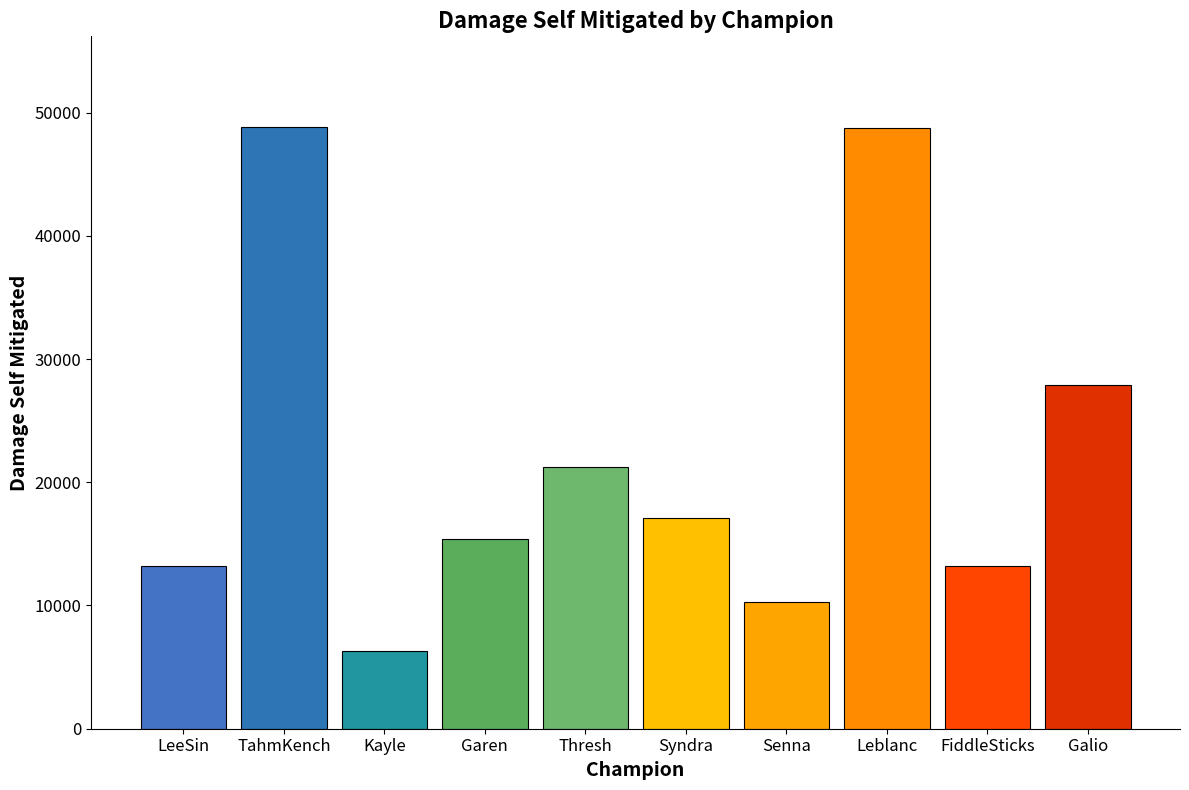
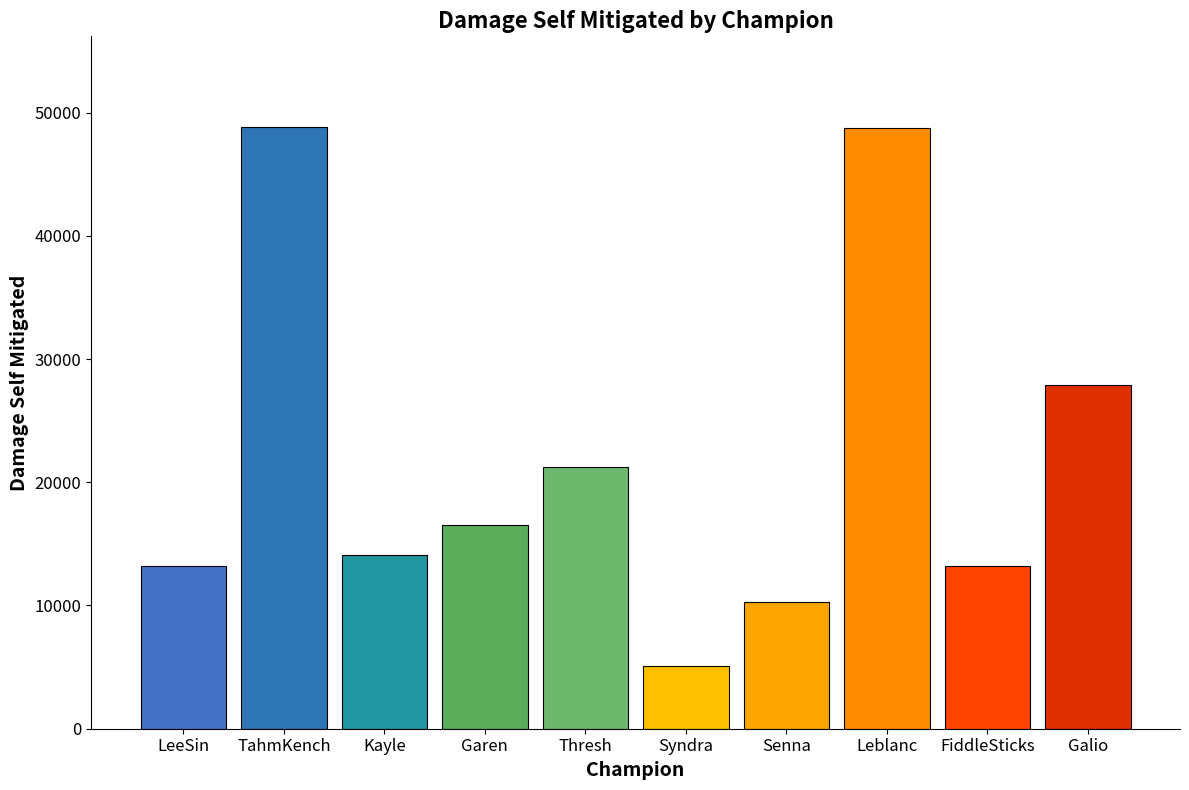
Kayle: 6300 -> 14100
Garen: 15400 -> 16600
Syndra: 17100 -> 5100
